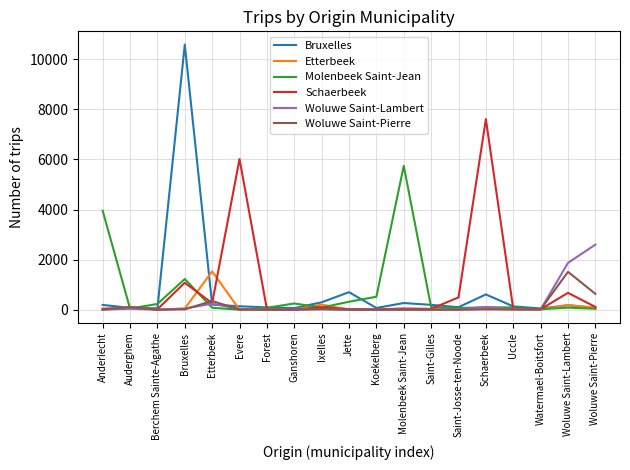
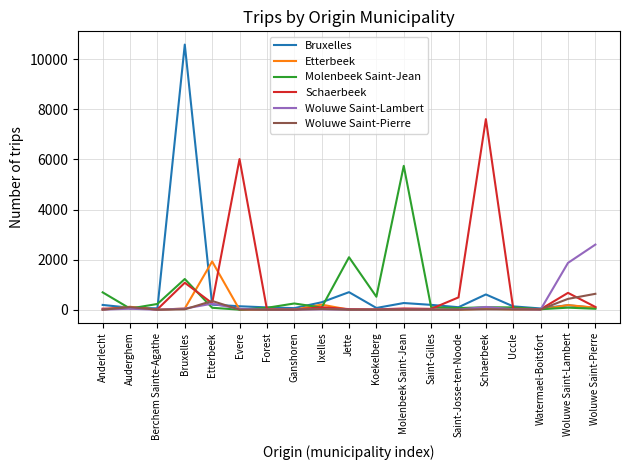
Molenbeek Saint-Jean, Anderlecht: 4000 -> 700
Etterbeek, Etterbeek: 1500 -> 1900
Molenbeek Saint-Jean, Jette: 300 -> 2100
Woluwe Saint-Pierre, Woluwe Saint-Lambert: 1500 -> 400
